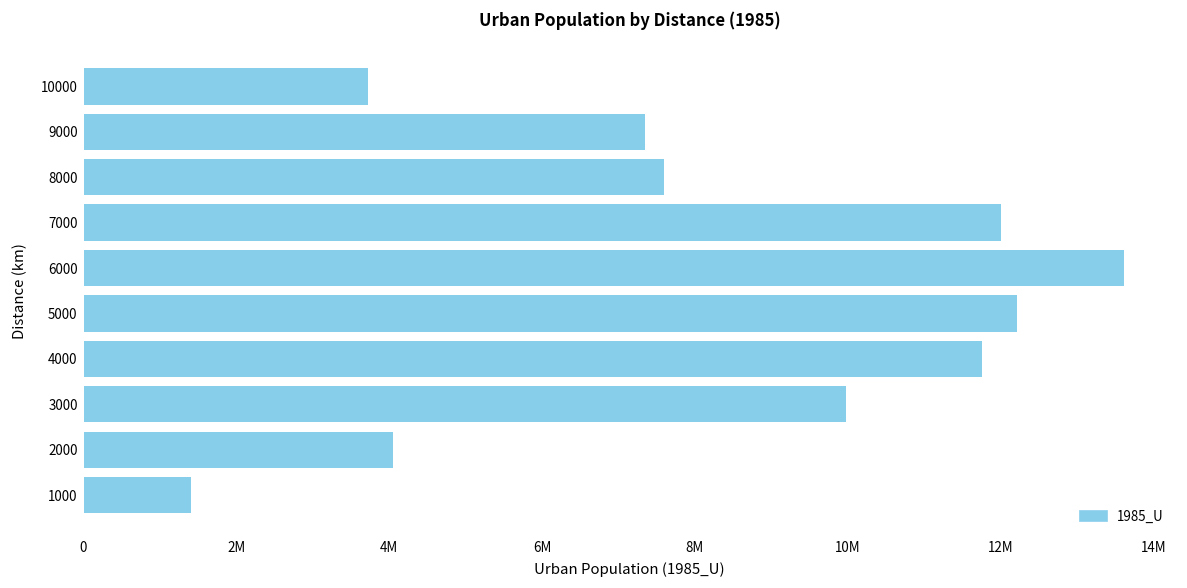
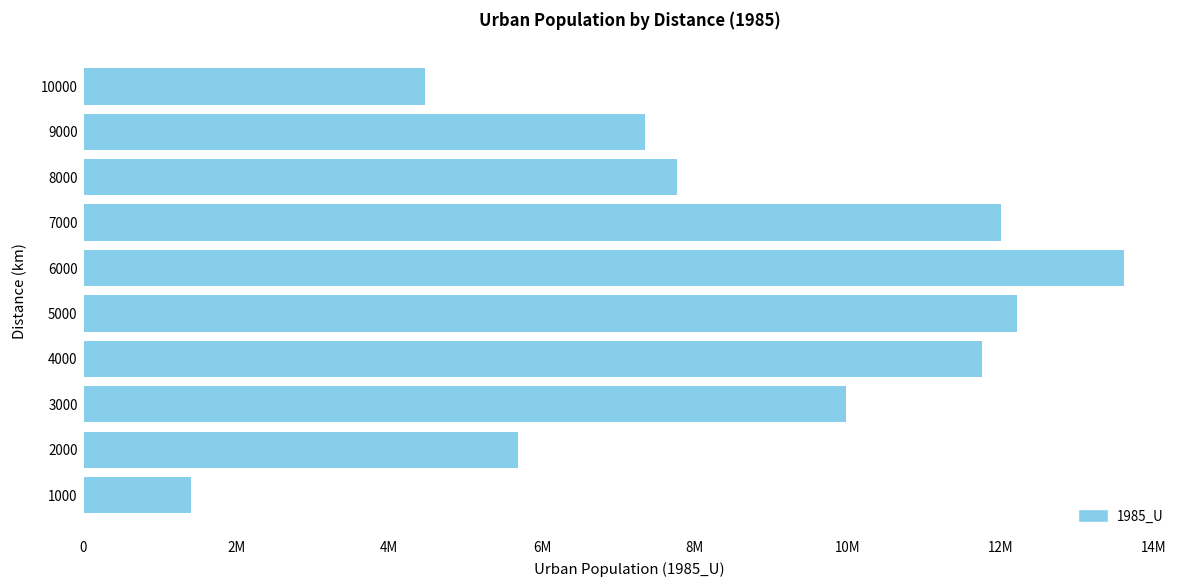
10000: 3700000 -> 4500000
8000: 7600000 -> 7800000
2000: 4000000 -> 5700000
